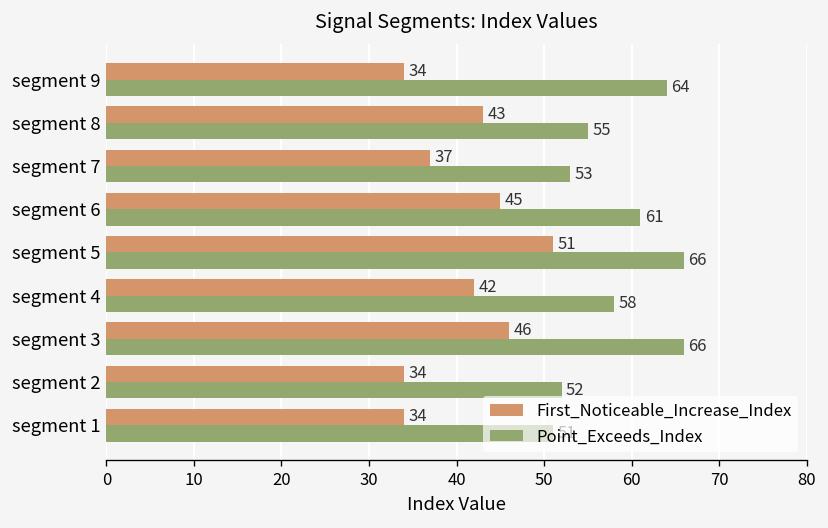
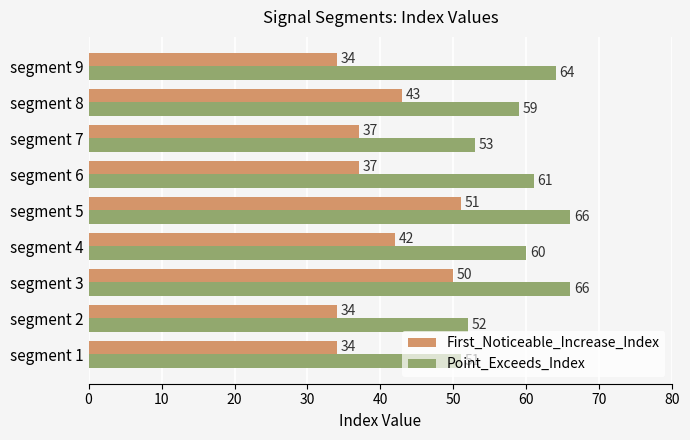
Point_Exceeds_Index, segment 8: 55 -> 59
First_Noticeable_Increase_Index, segment 6: 45 -> 37
Point_Exceeds_Index, segment 4: 58 -> 60
First_Noticeable_Increase_Index, segment 3: 46 -> 50
